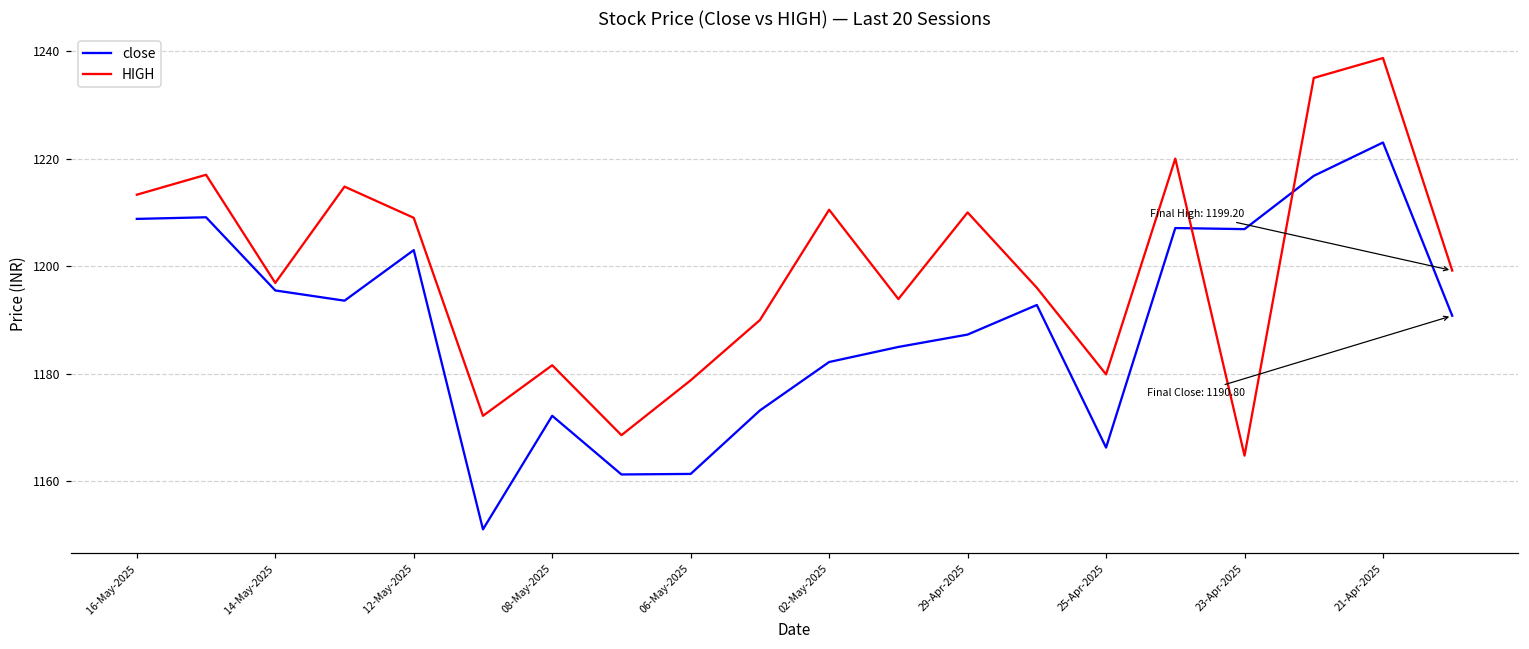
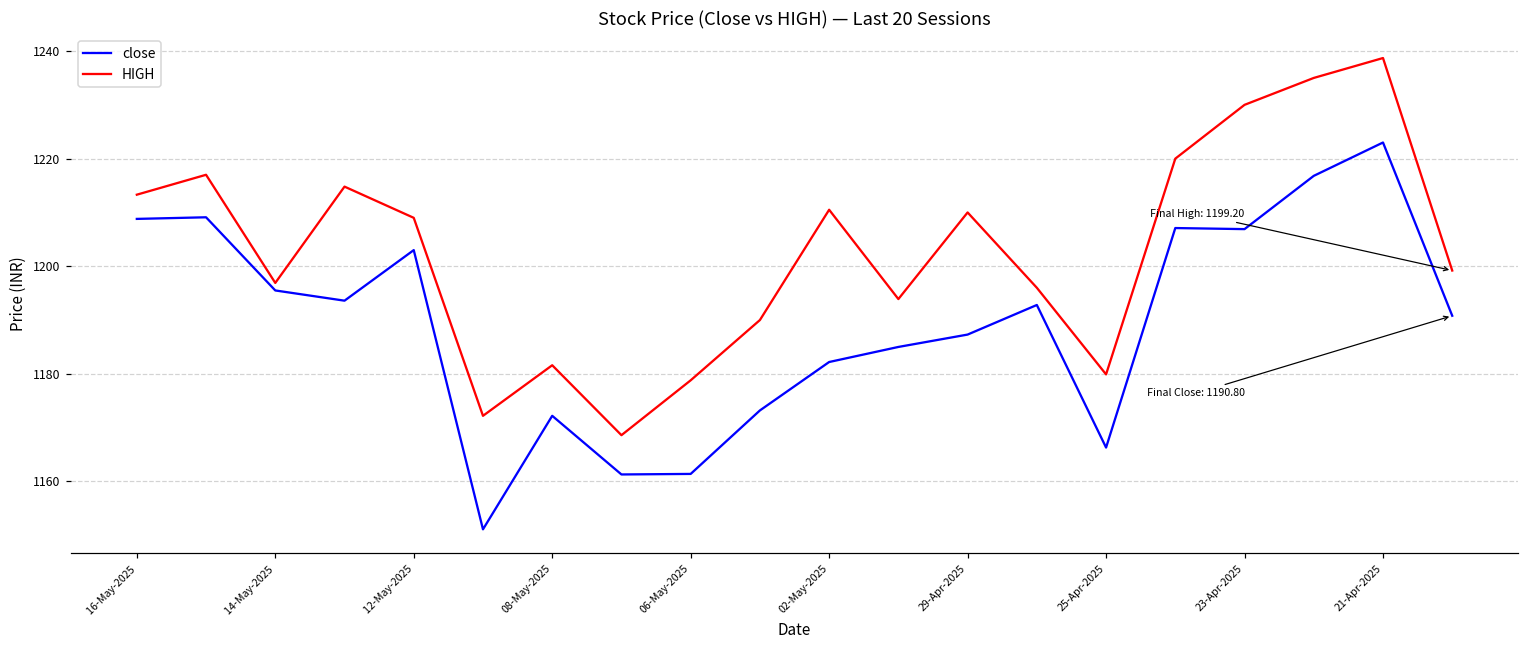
HIGH, 23-Apr-2025: 1165 -> 1230
